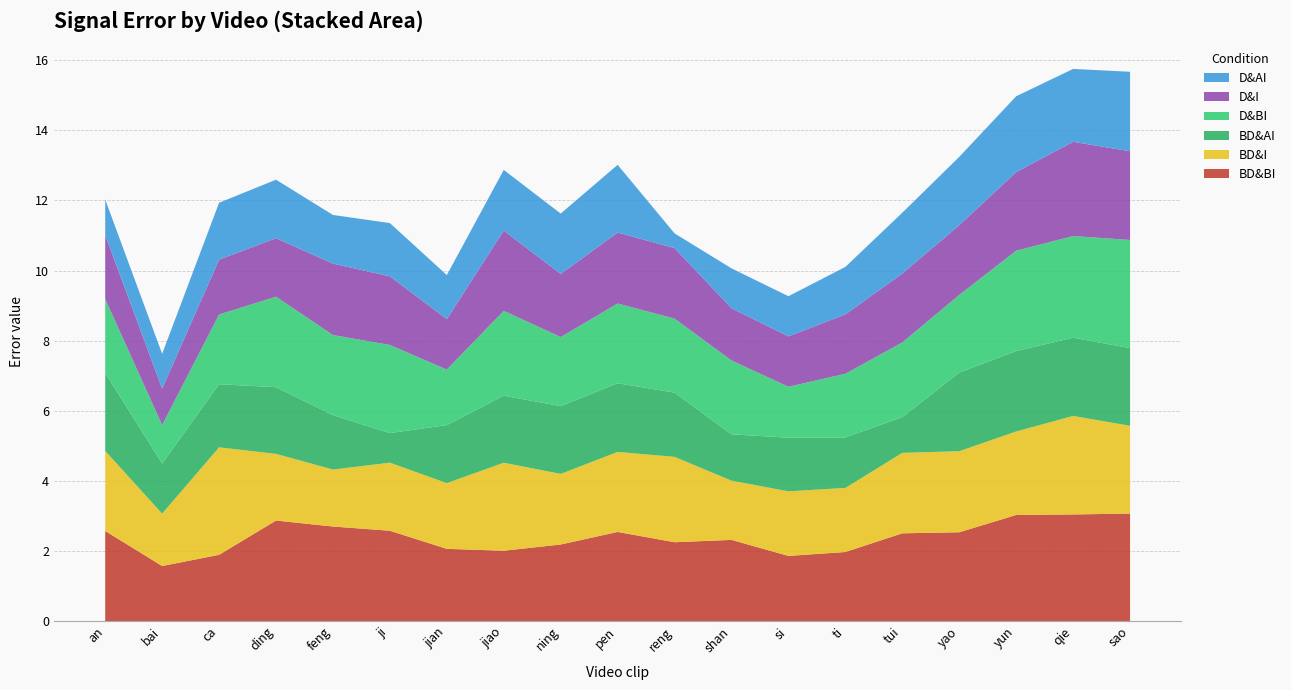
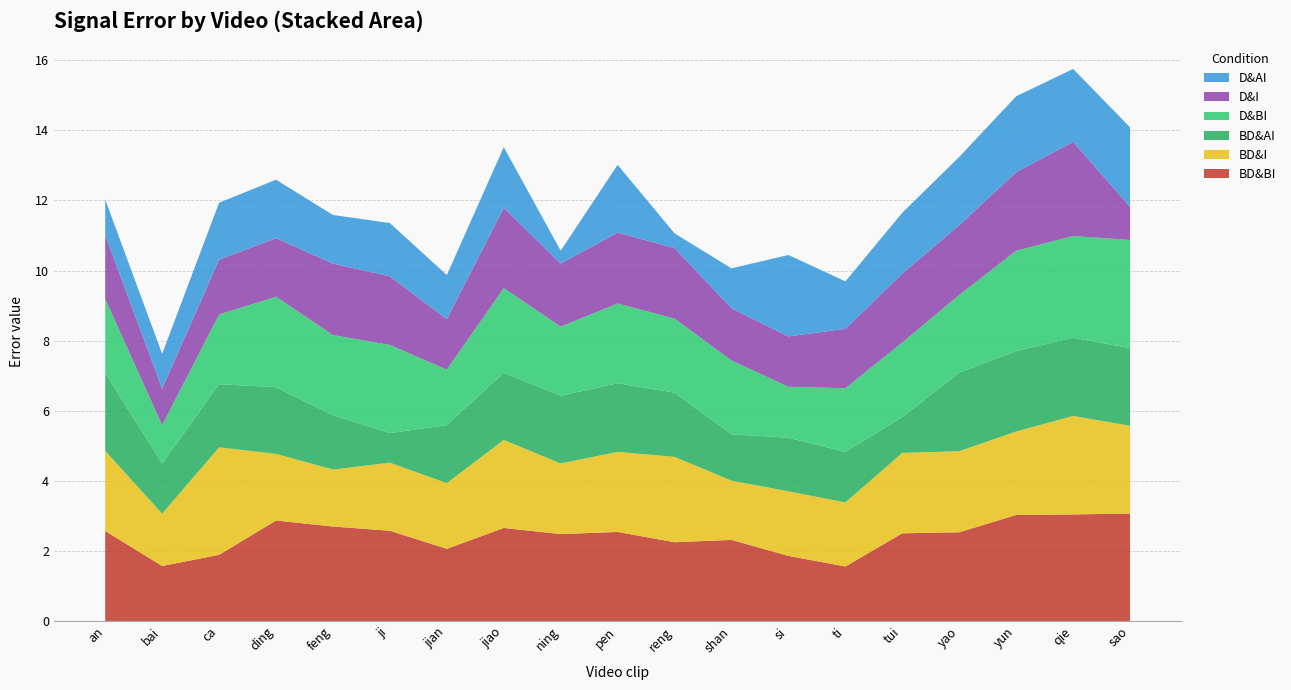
BD&BI, jiao: 2.0 -> 2.7
BD&BI, ning: 2.2 -> 2.5
D&AI, ning: 1.7 -> 0.4
D&AI, si: 1.1 -> 2.3
BD&BI, ti: 2.0 -> 1.6
D&I, sao: 2.5 -> 0.9
